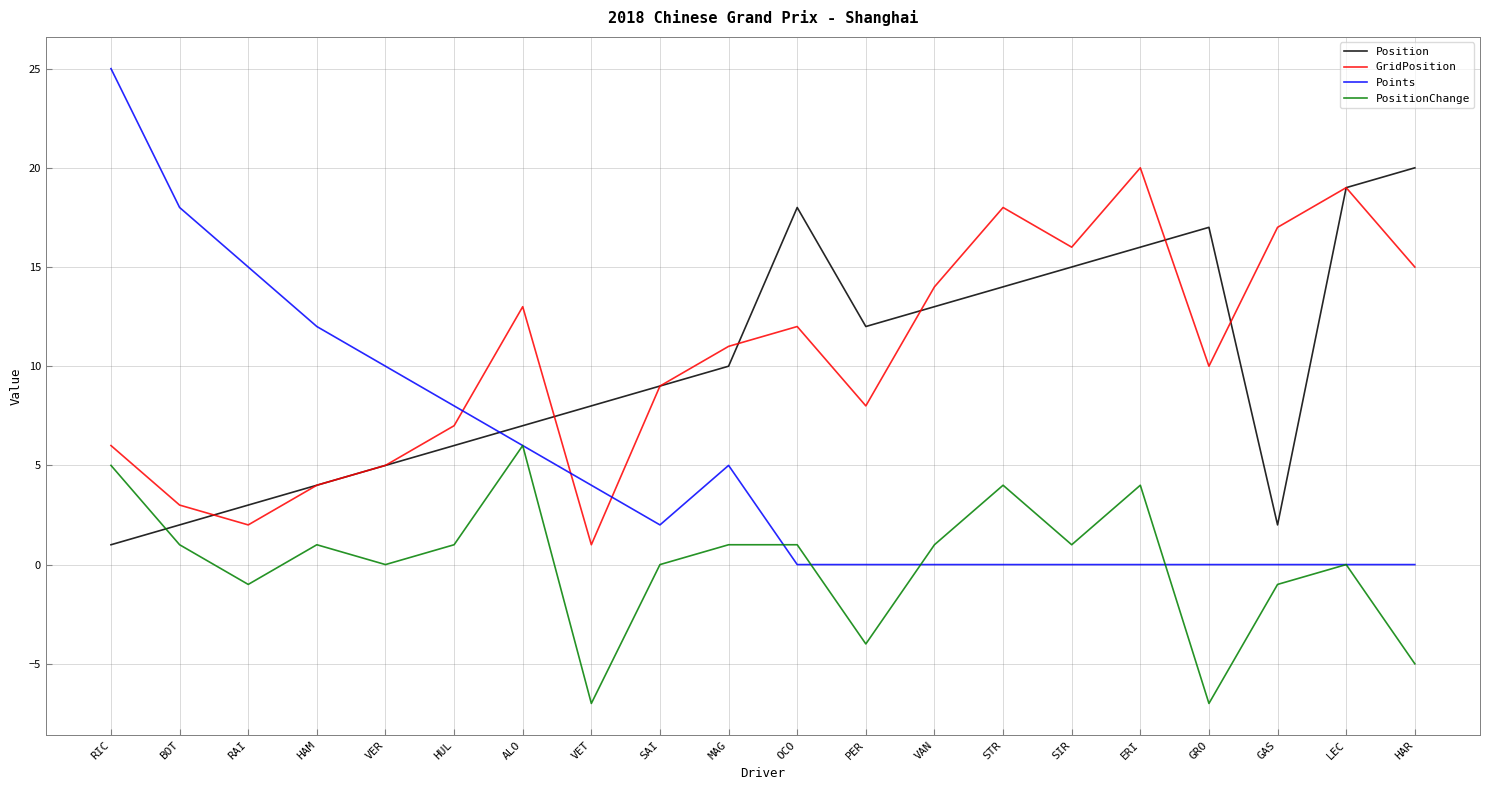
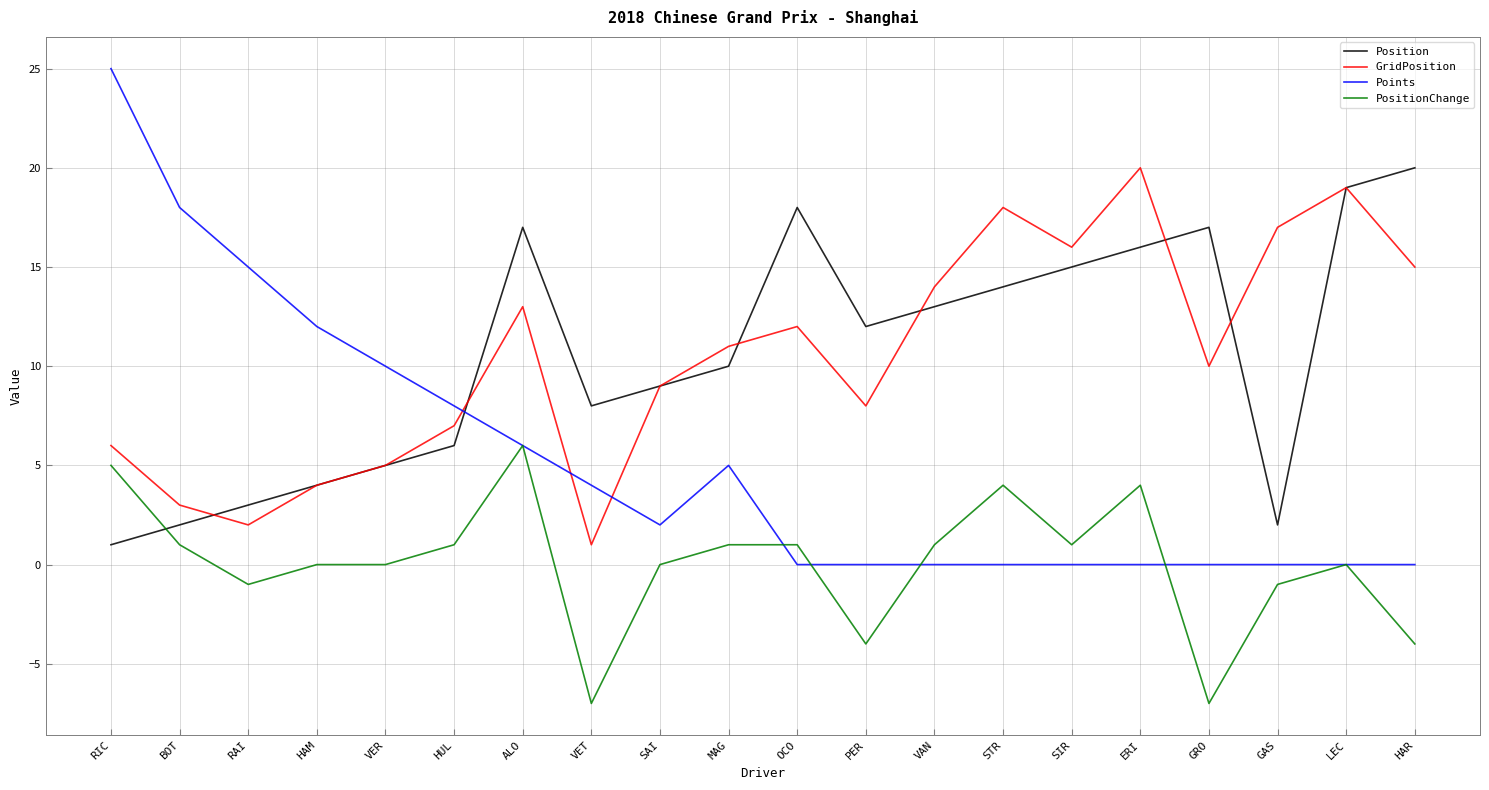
PositionChange, HAM: 1 -> 0
Position, ALO: 7 -> 17
PositionChange, HAR: -5 -> -4
